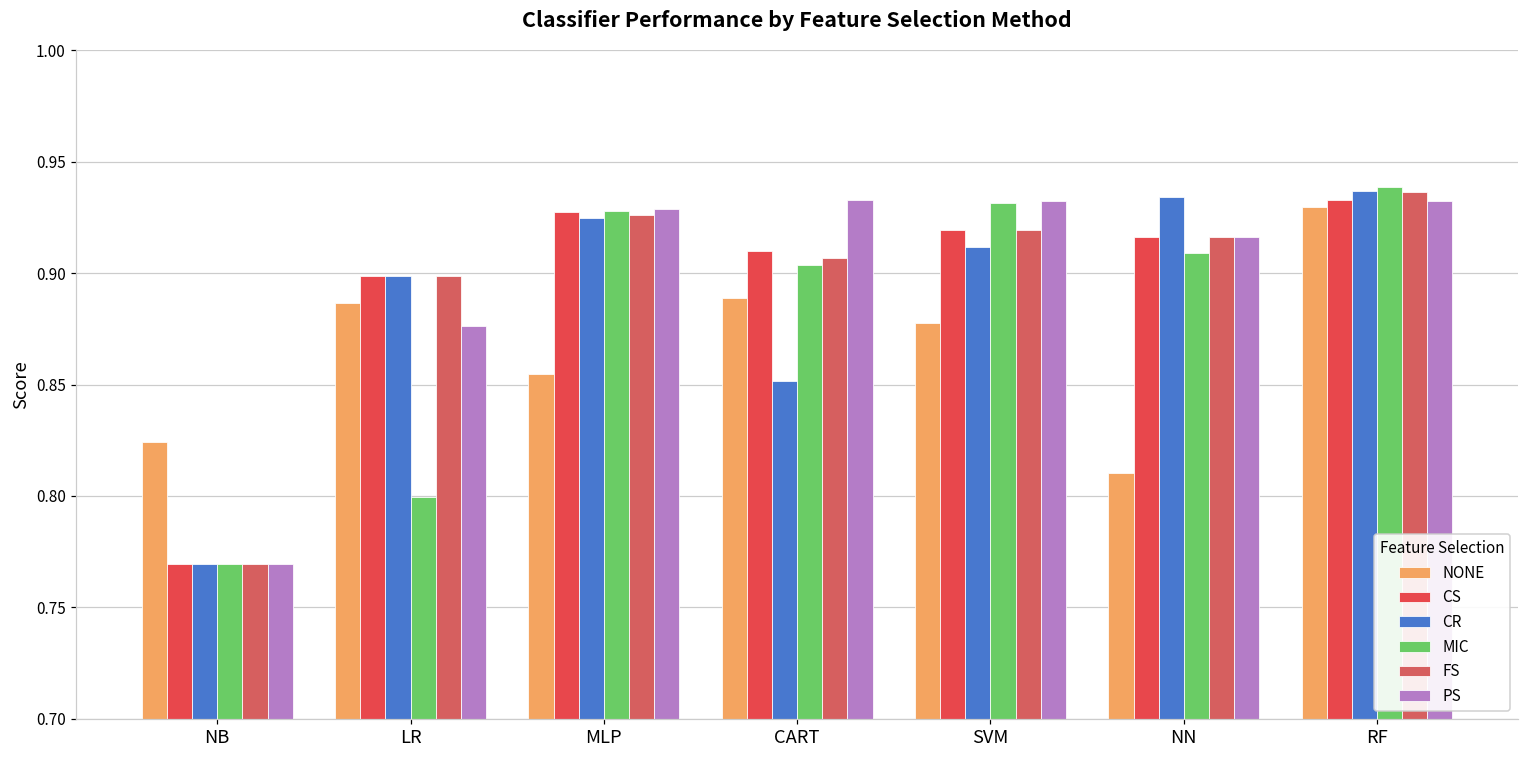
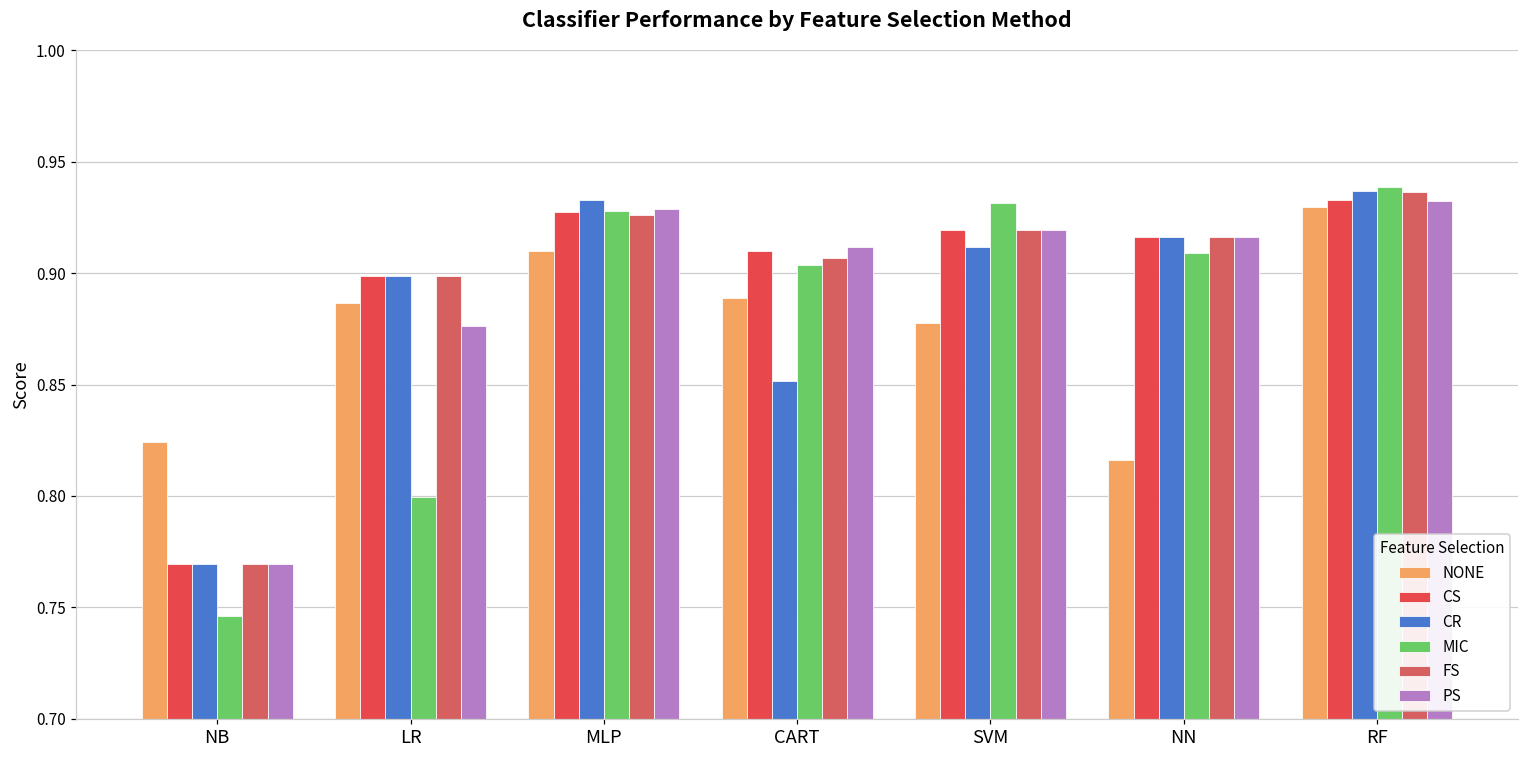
MIC, NB: 0.769 -> 0.746
NONE, MLP: 0.855 -> 0.910
CR, MLP: 0.925 -> 0.933
PS, CART: 0.933 -> 0.912
PS, SVM: 0.932 -> 0.919
NONE, NN: 0.810 -> 0.816
CR, NN: 0.934 -> 0.916
